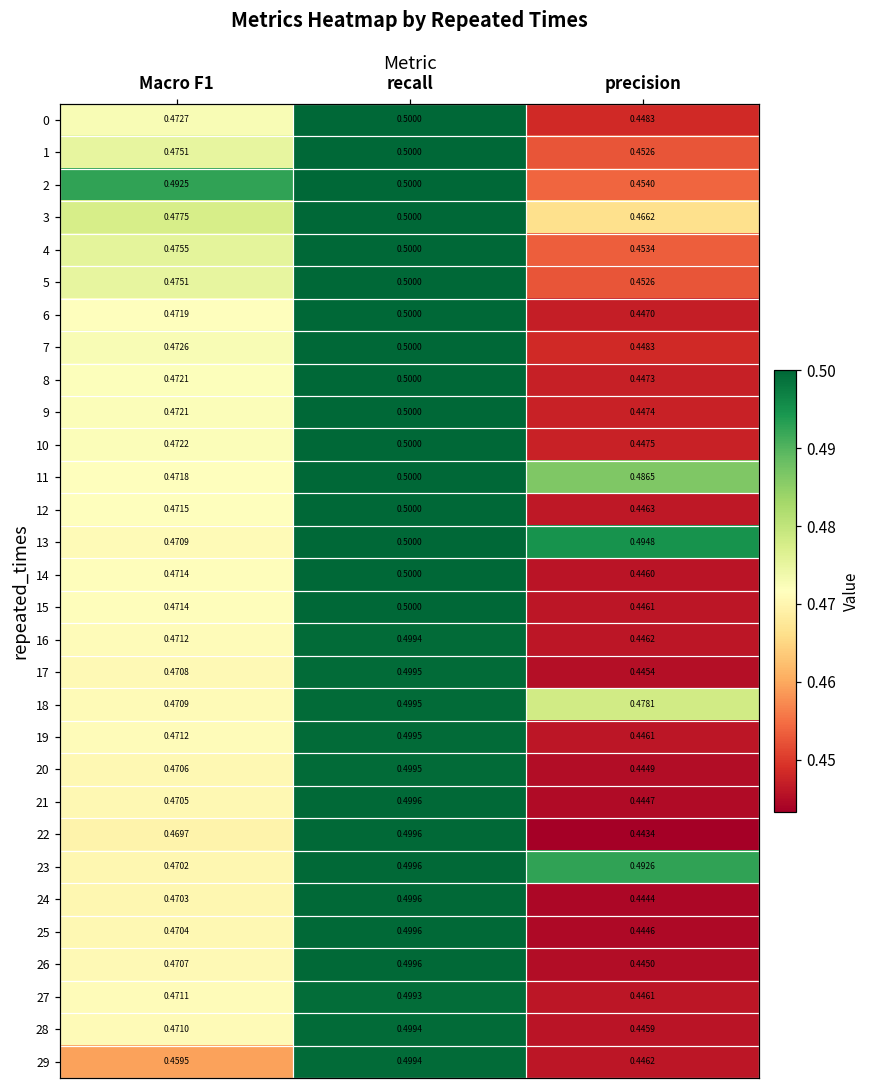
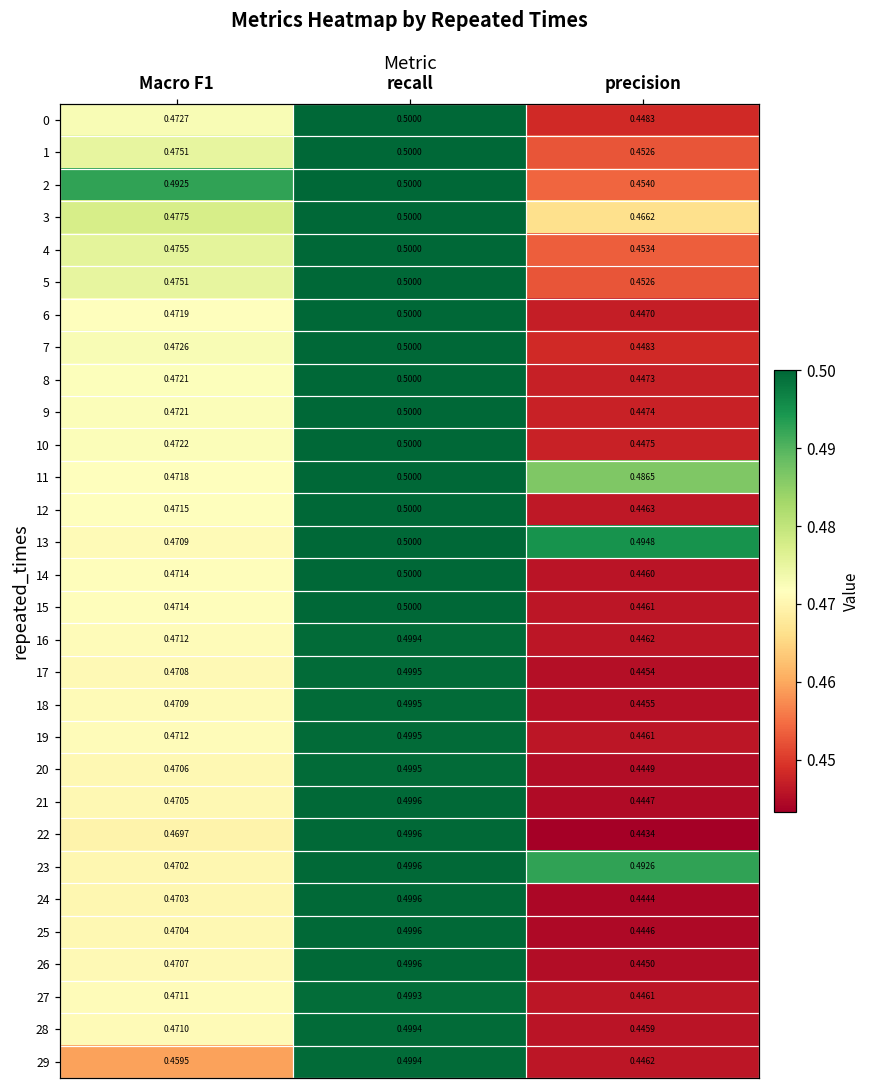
18, precision: 0.4781 -> 0.4455
